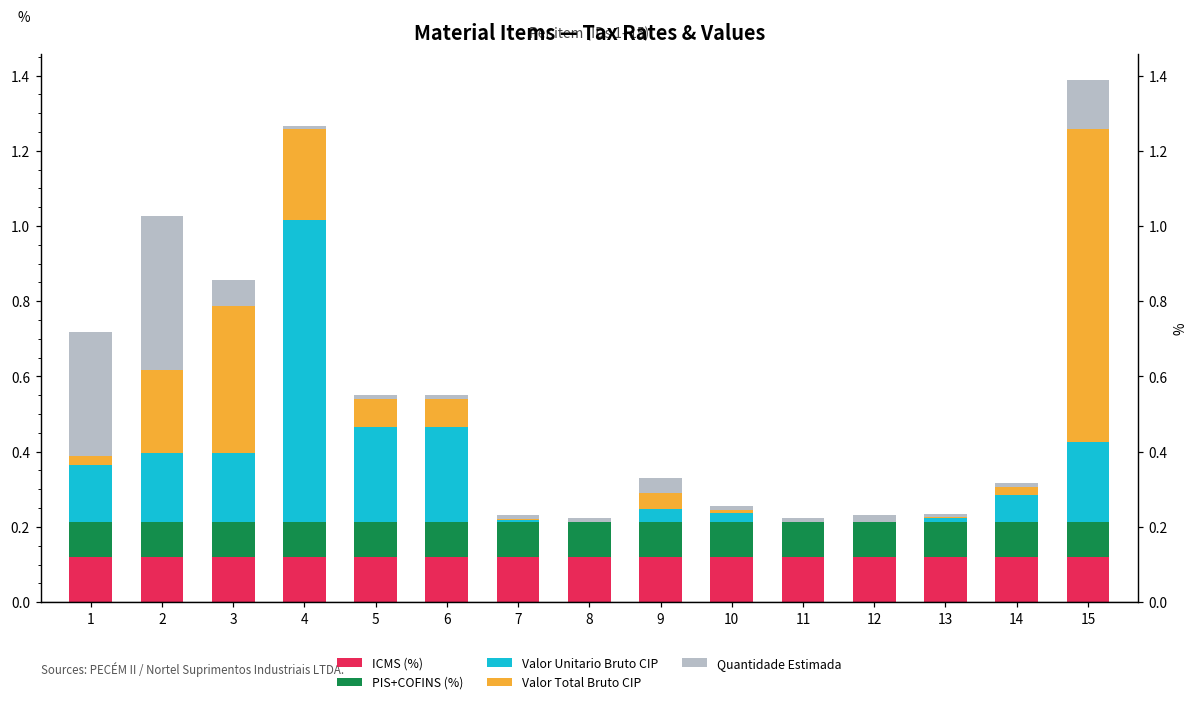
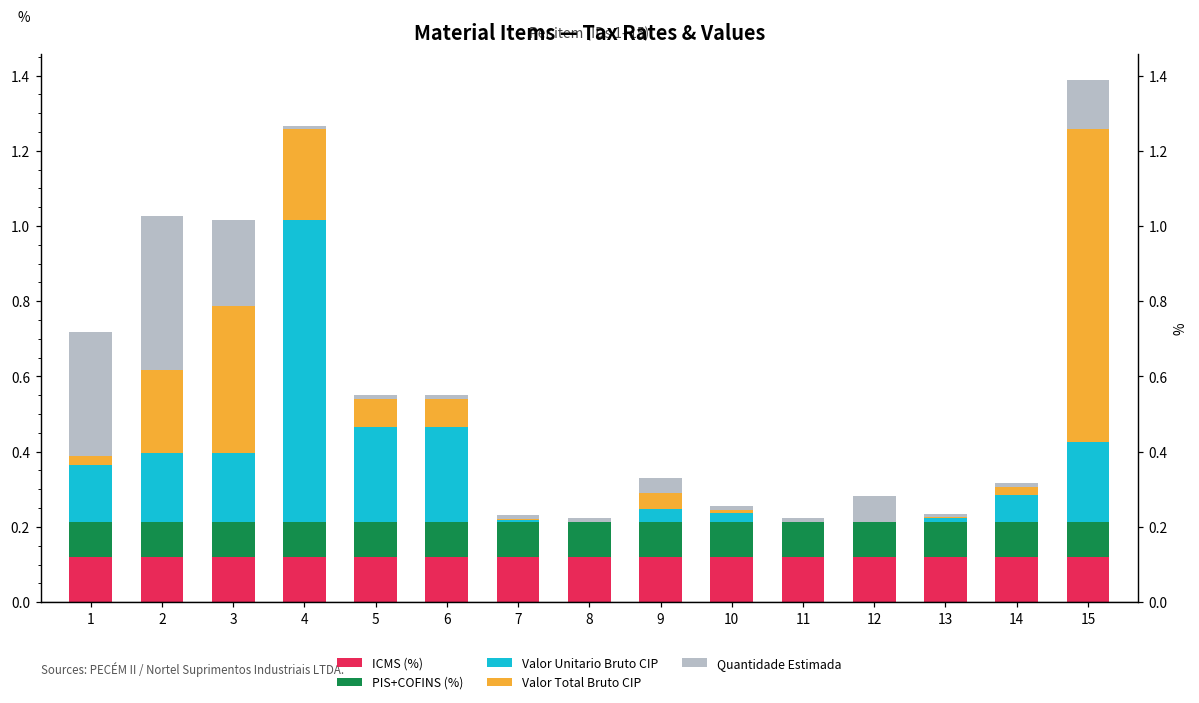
Quantidade Estimada, 3: 0.07 -> 0.23
Quantidade Estimada, 12: 0.02 -> 0.07
